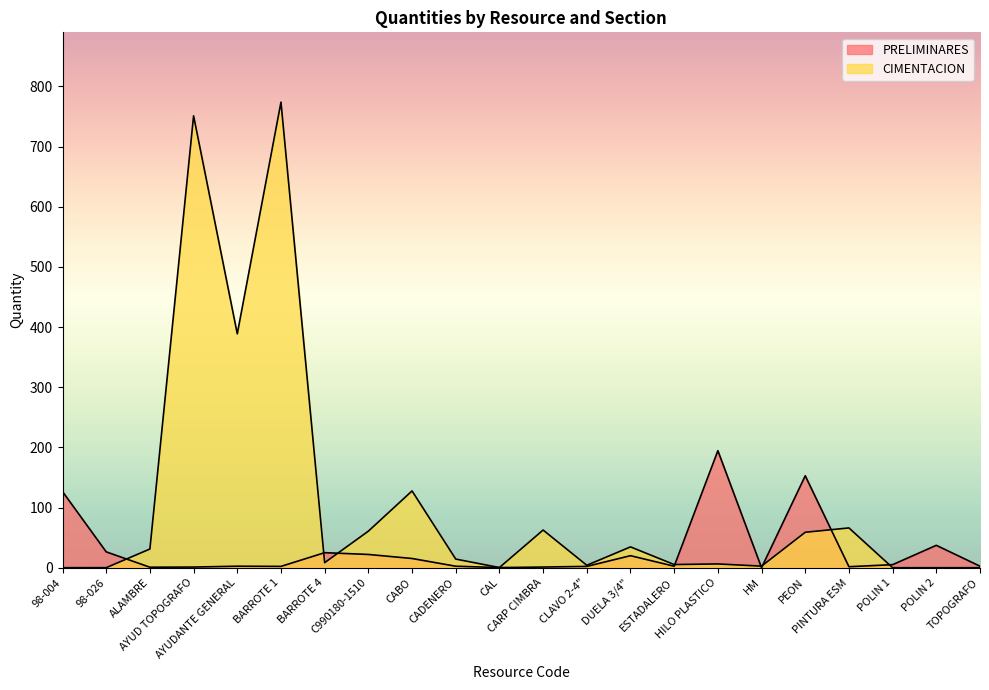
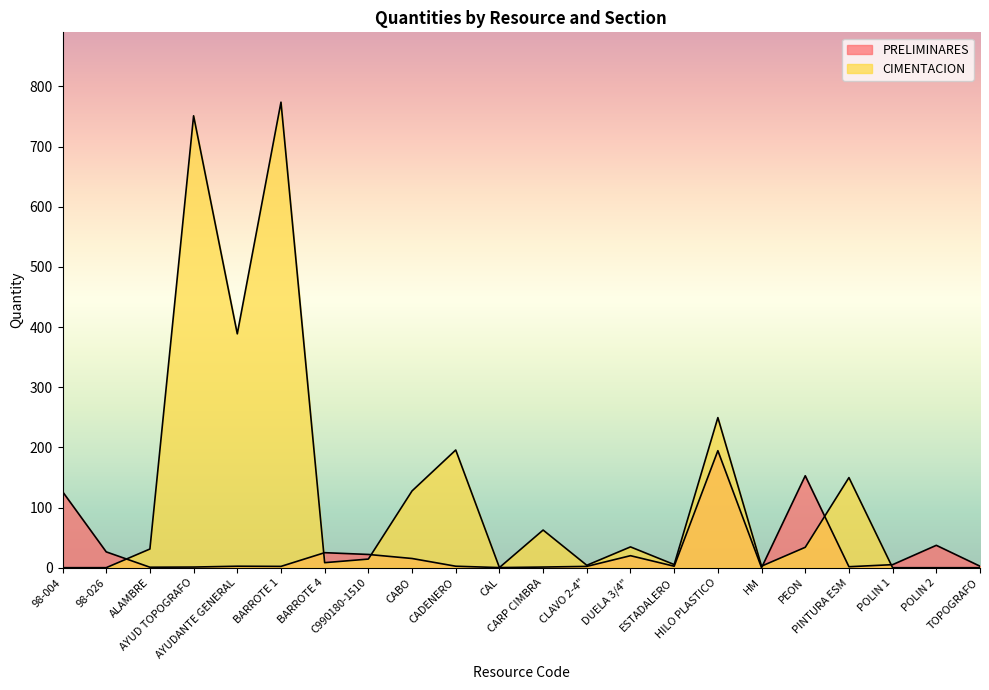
CIMENTACION, C990180-1510: 60 -> 10
CIMENTACION, CADENERO: 10 -> 200
CIMENTACION, HILO PLASTICO: 10 -> 250
CIMENTACION, PEON: 60 -> 30
CIMENTACION, PINTURA ESM: 70 -> 150
